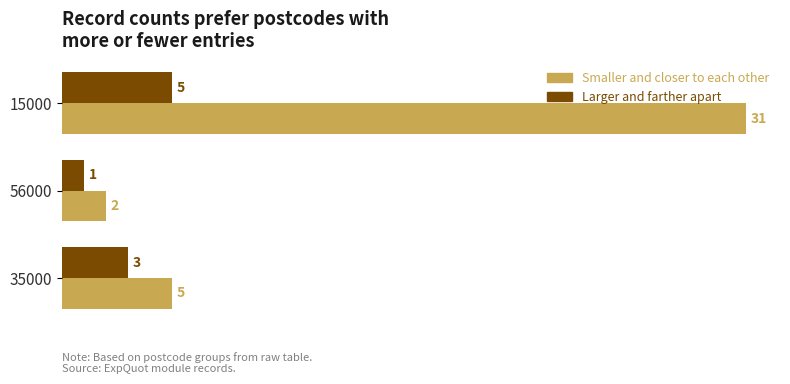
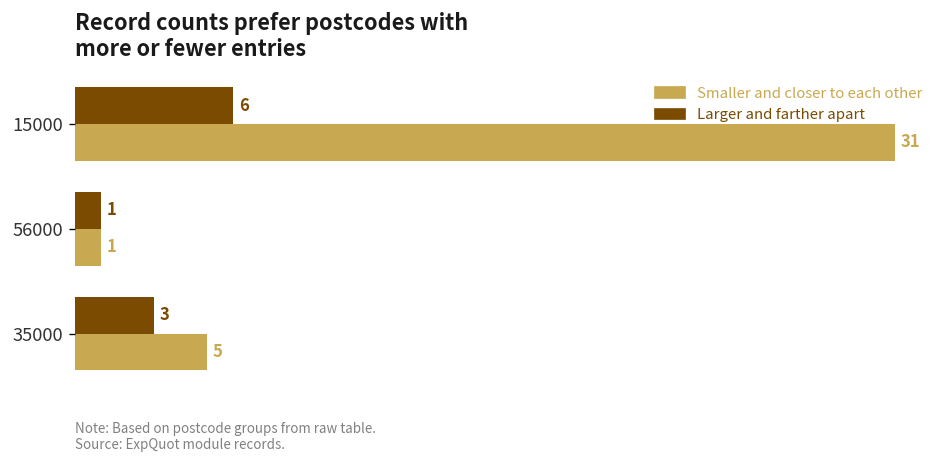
Larger and farther apart, 15000: 5 -> 6
Smaller and closer to each other, 56000: 2 -> 1
